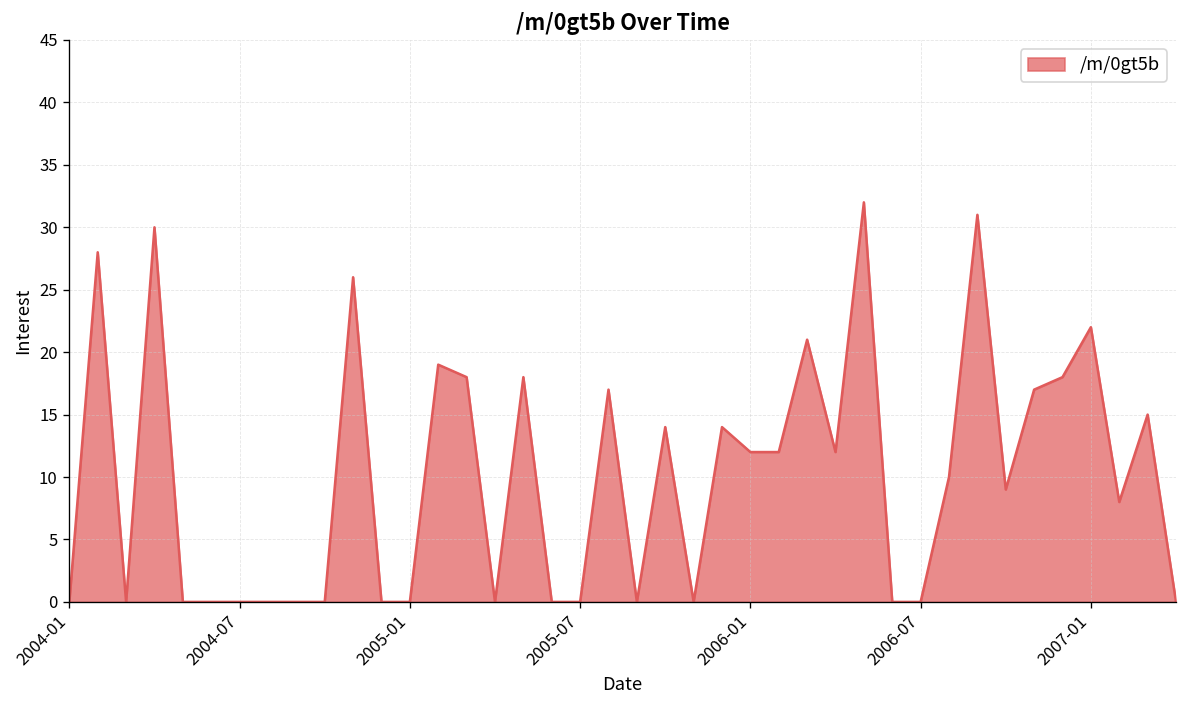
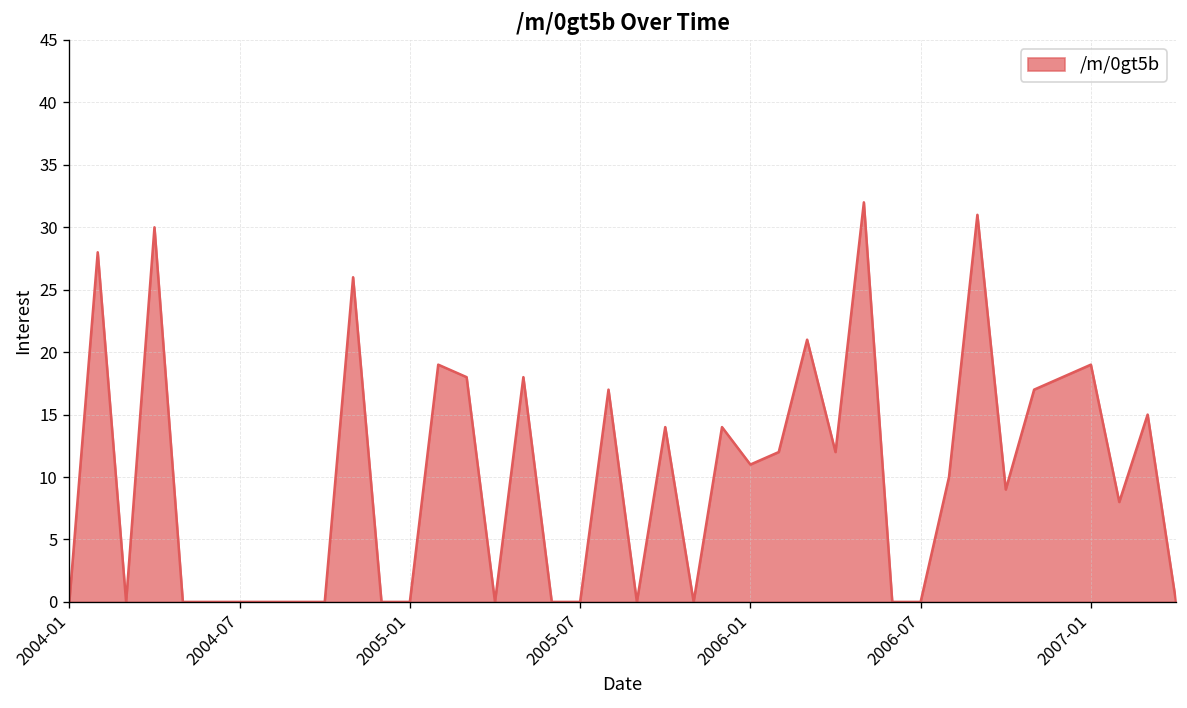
2006-01: 12 -> 11
2007-01: 22 -> 19
